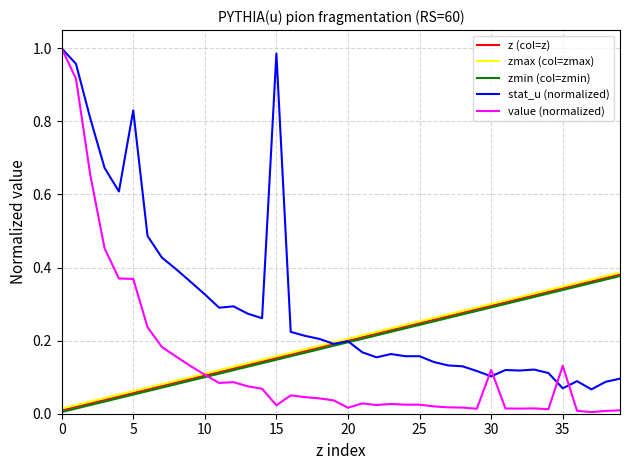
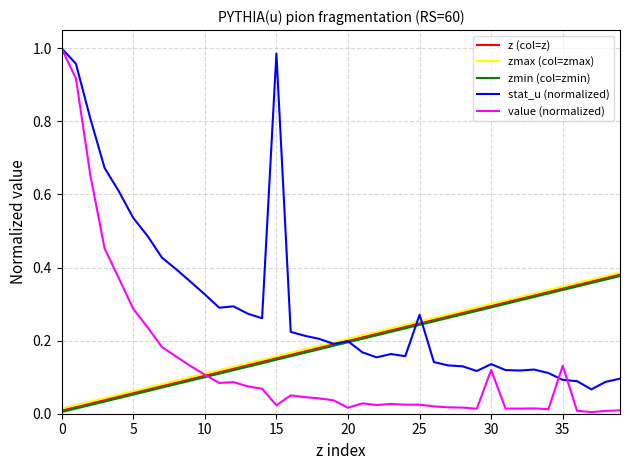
stat_u (normalized), 5: 0.83 -> 0.54
value (normalized), 5: 0.37 -> 0.29
stat_u (normalized), 25: 0.16 -> 0.27
stat_u (normalized), 30: 0.10 -> 0.14
stat_u (normalized), 35: 0.07 -> 0.09
